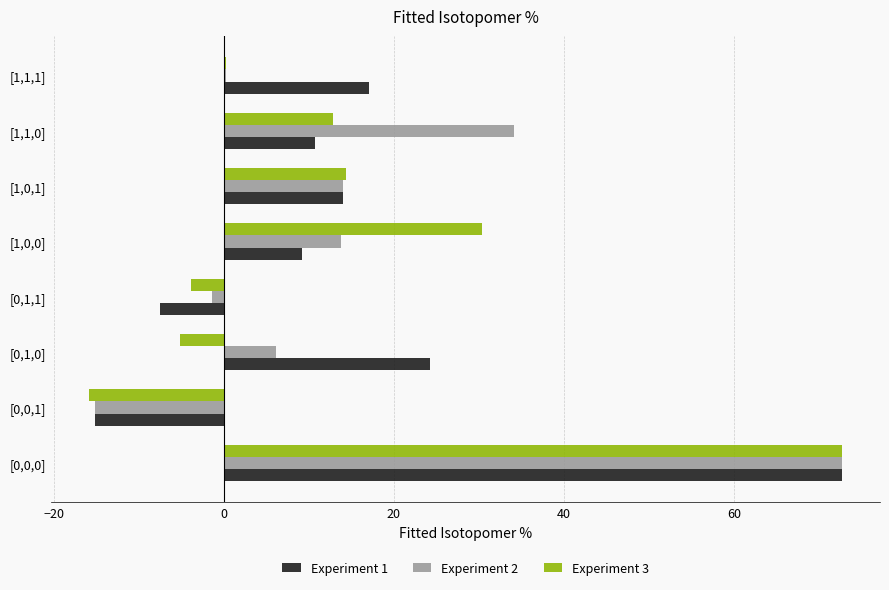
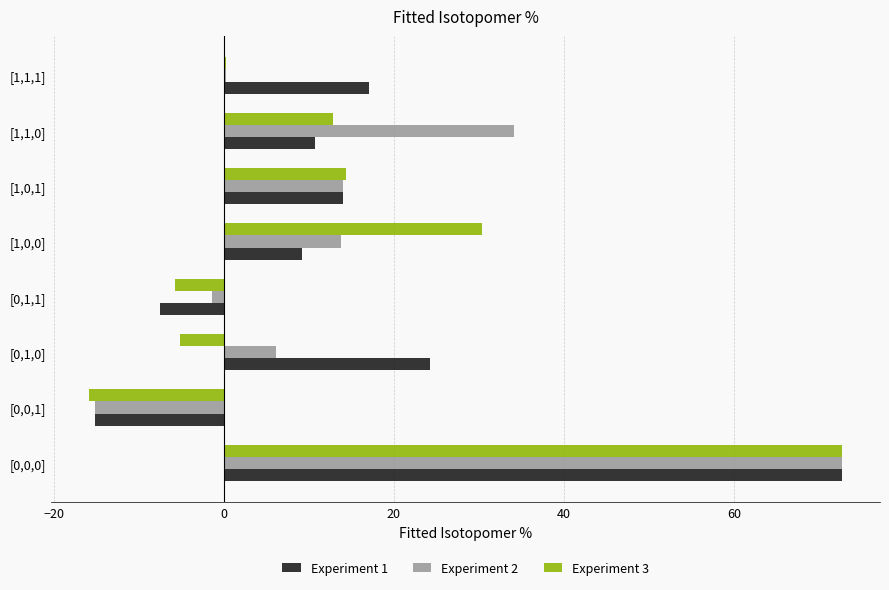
Experiment 3, [0,1,1]: -4 -> -6
